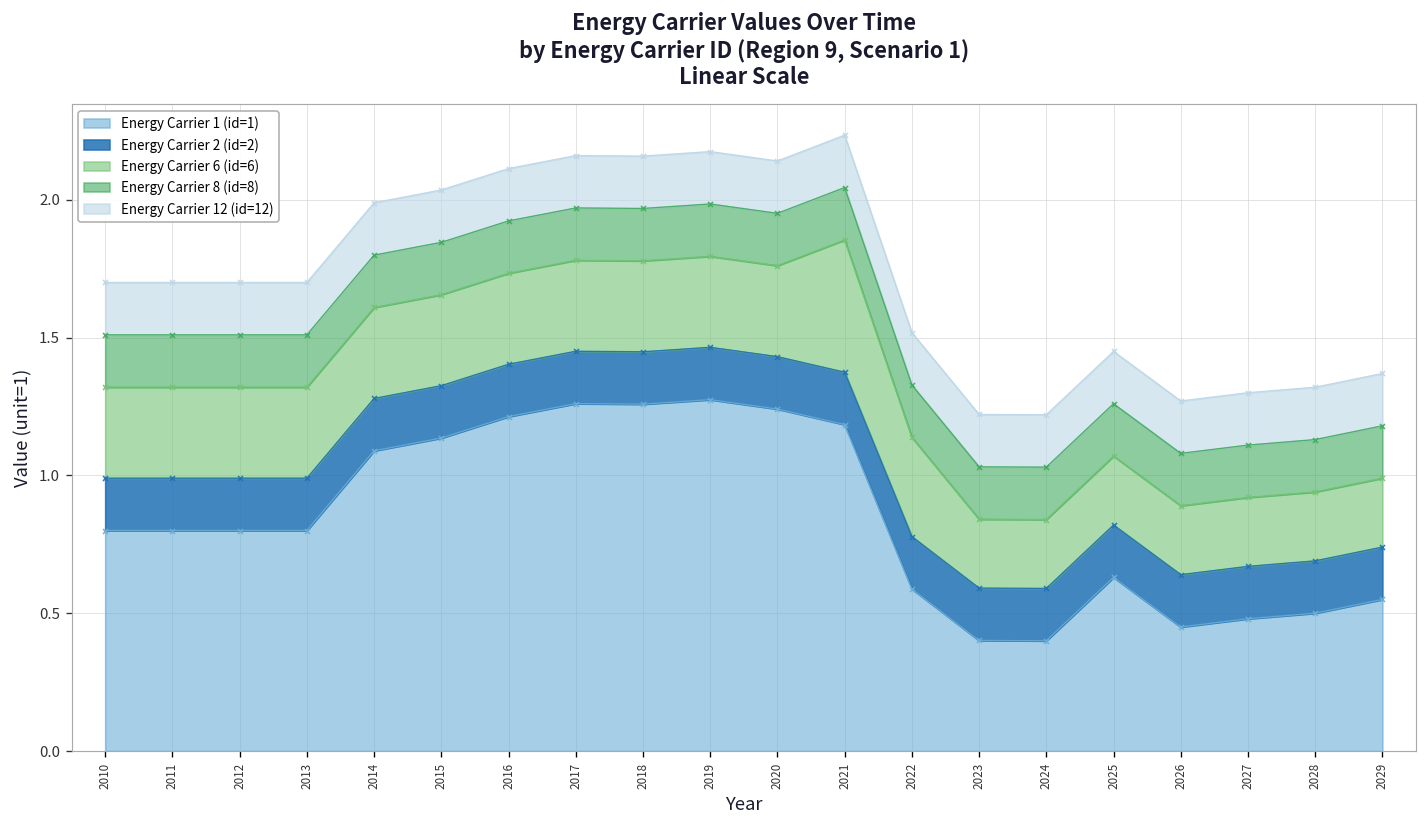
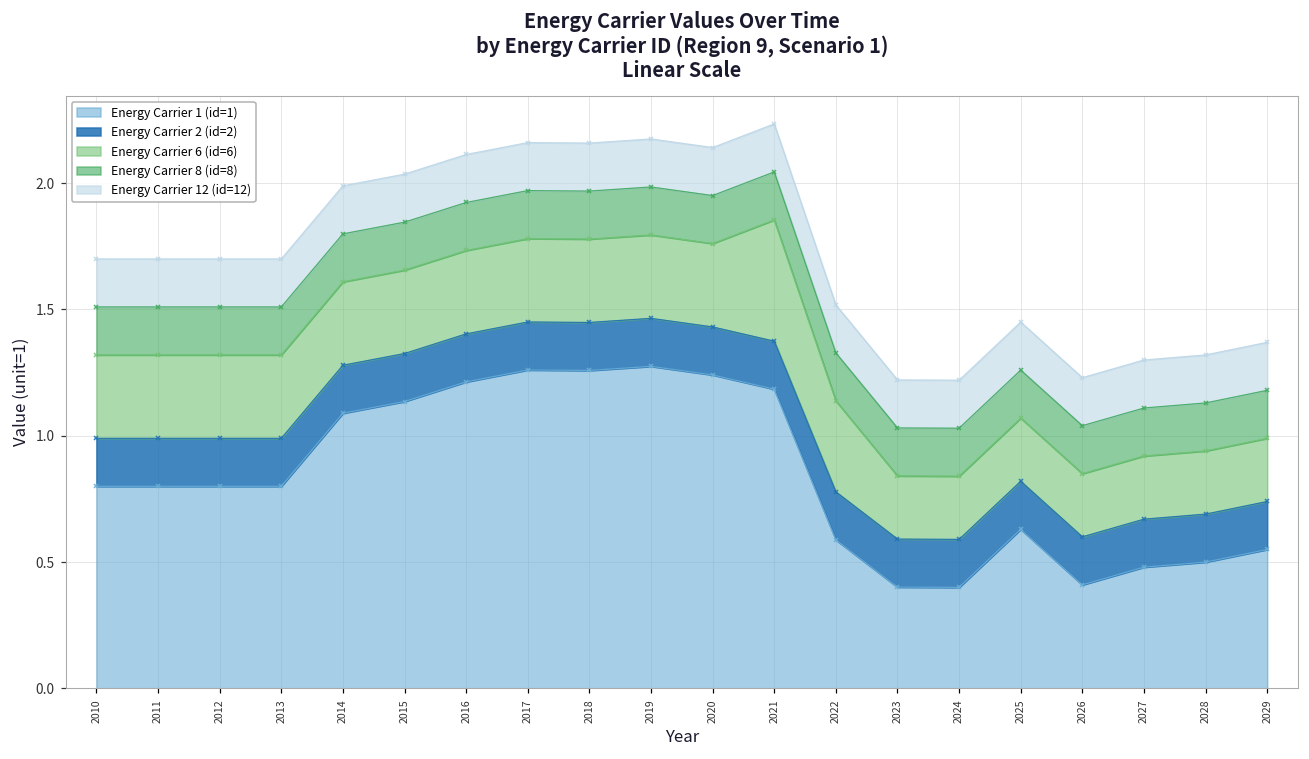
Energy Carrier 1 (id=1), 2026: 0.45 -> 0.41
